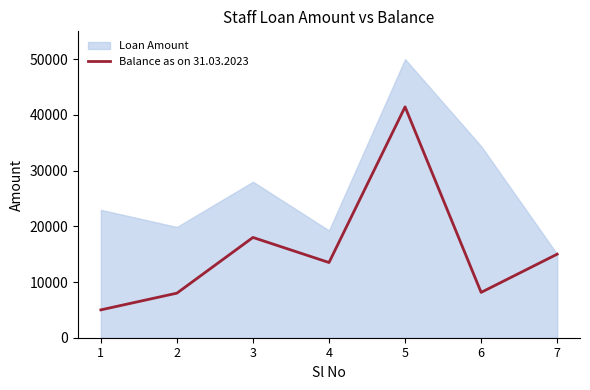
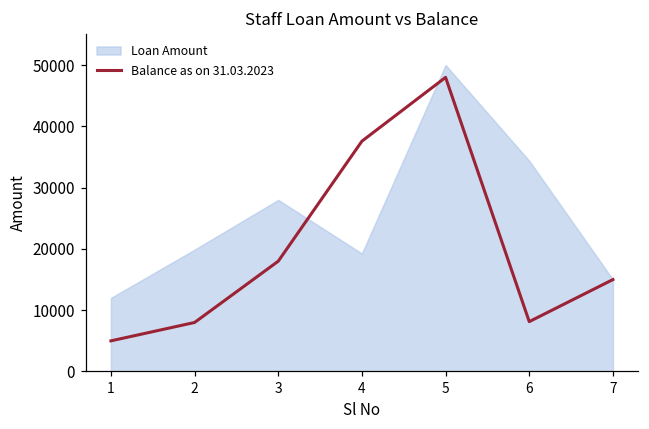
Loan Amount, 1: 23000 -> 12000
Balance as on 31.03.2023, 4: 14000 -> 38000
Balance as on 31.03.2023, 5: 41000 -> 48000
